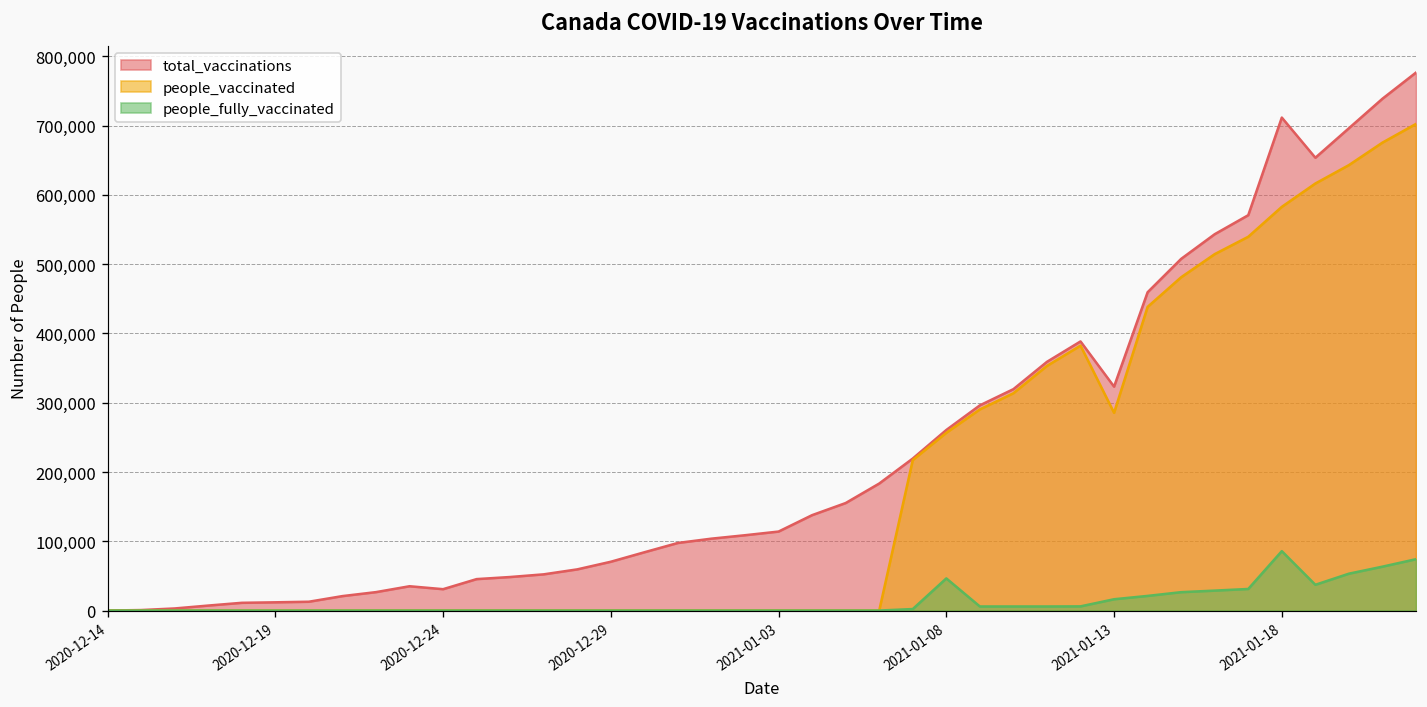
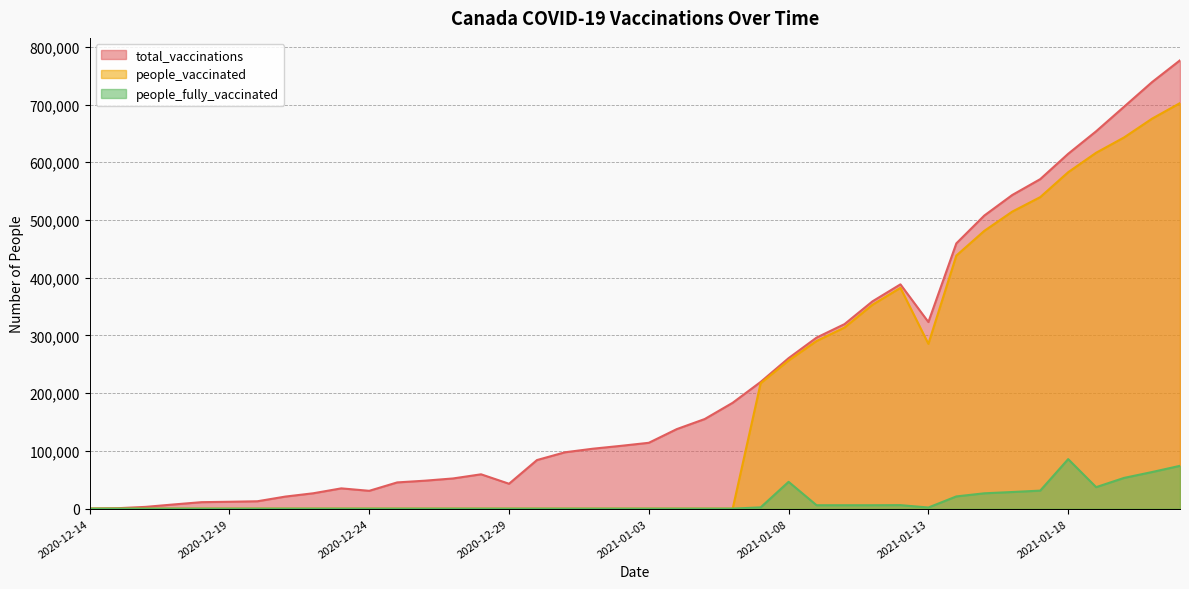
total_vaccinations, 2020-12-29: 70,000 -> 40,000
people_fully_vaccinated, 2021-01-13: 20,000 -> 0
total_vaccinations, 2021-01-18: 710,000 -> 610,000
